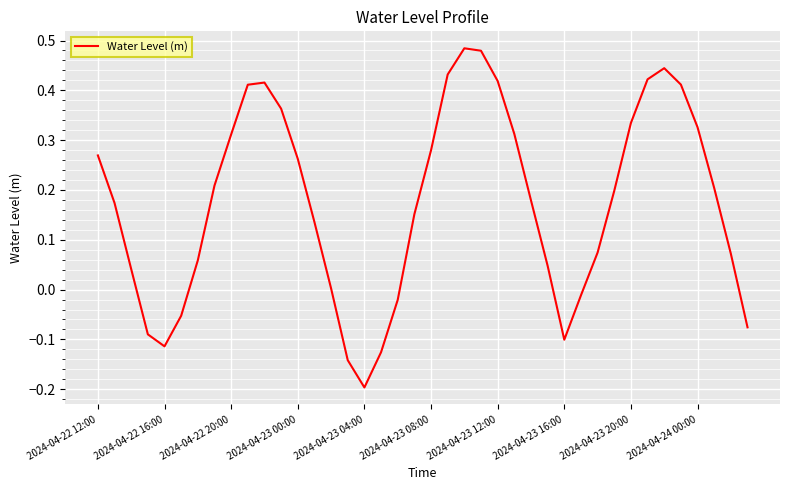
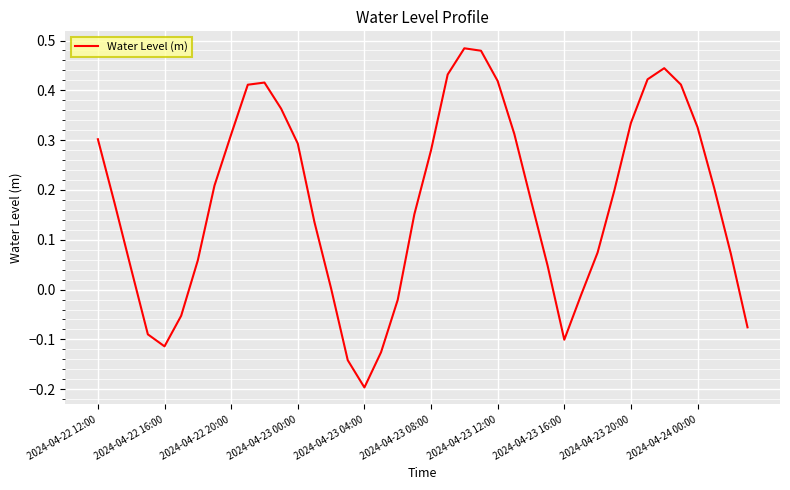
2024-04-22 12:00: 0.27 -> 0.30
2024-04-23 00:00: 0.26 -> 0.29
